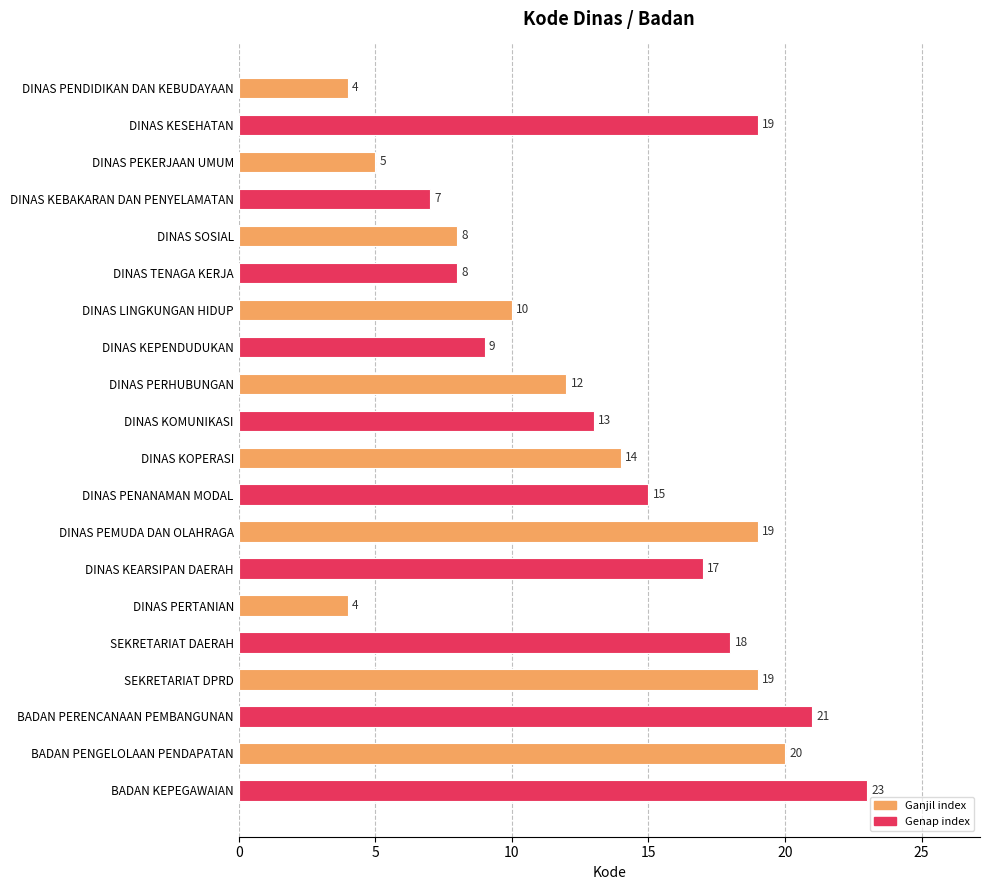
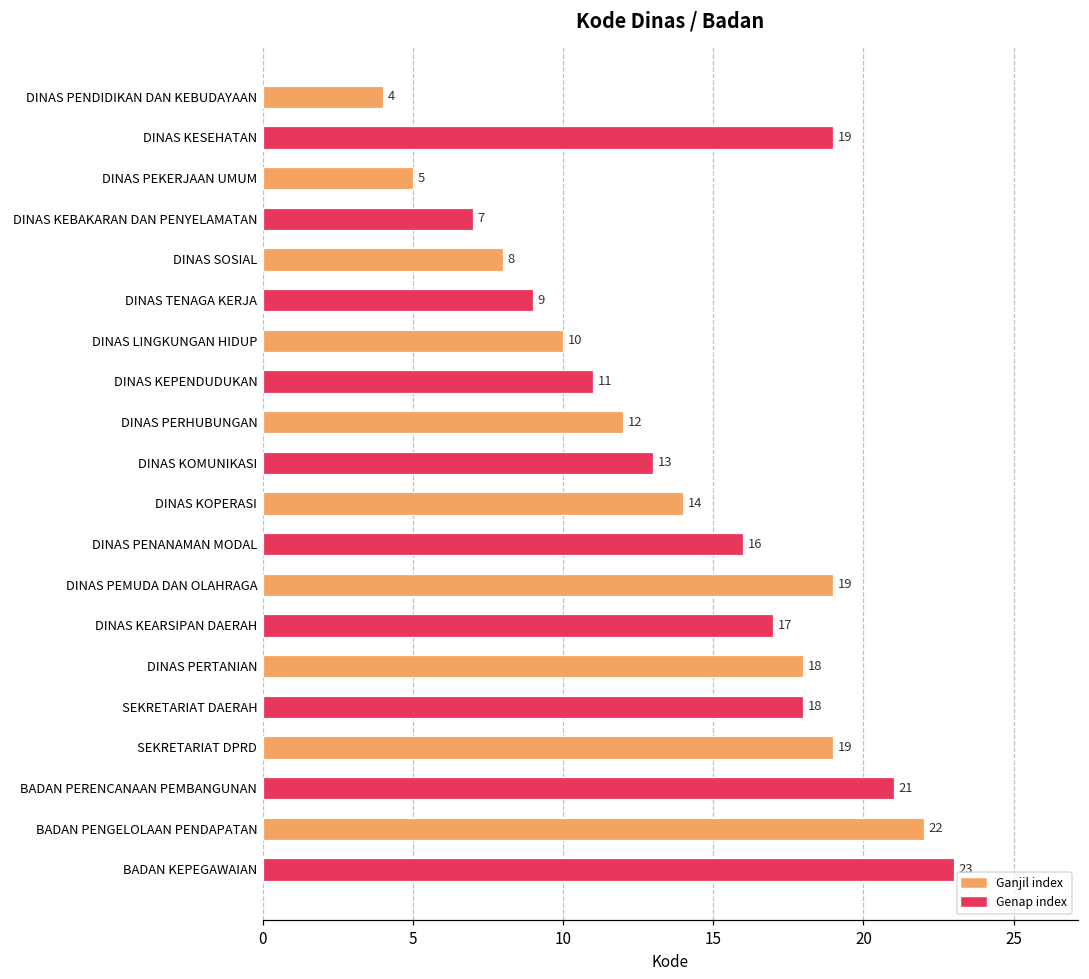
DINAS TENAGA KERJA: 8 -> 9
DINAS KEPENDUDUKAN: 9 -> 11
DINAS PENANAMAN MODAL: 15 -> 16
DINAS PERTANIAN: 4 -> 18
BADAN PENGELOLAAN PENDAPATAN: 20 -> 22
